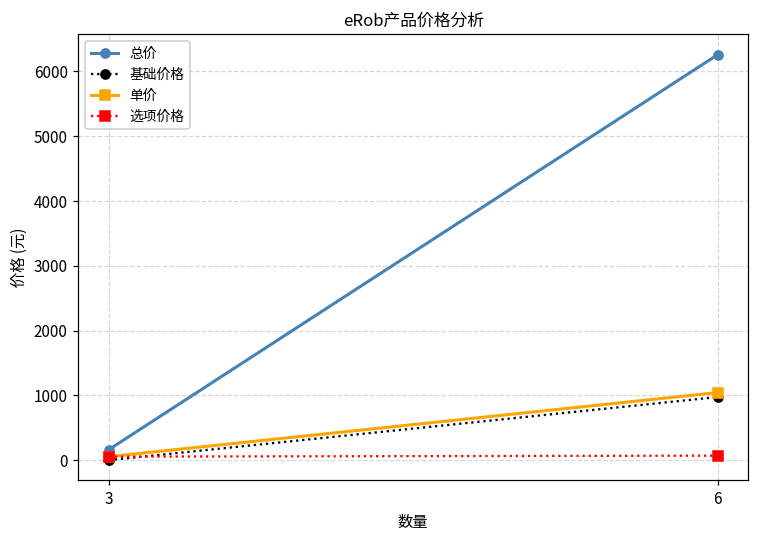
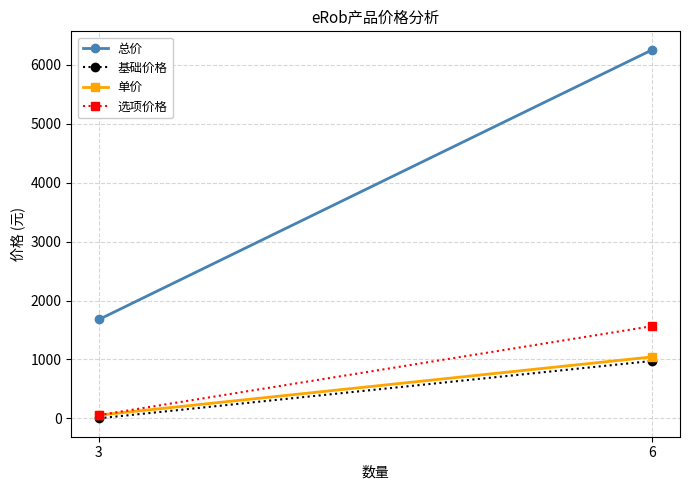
总价, 3: 200 -> 1700
选项价格, 6: 100 -> 1600
